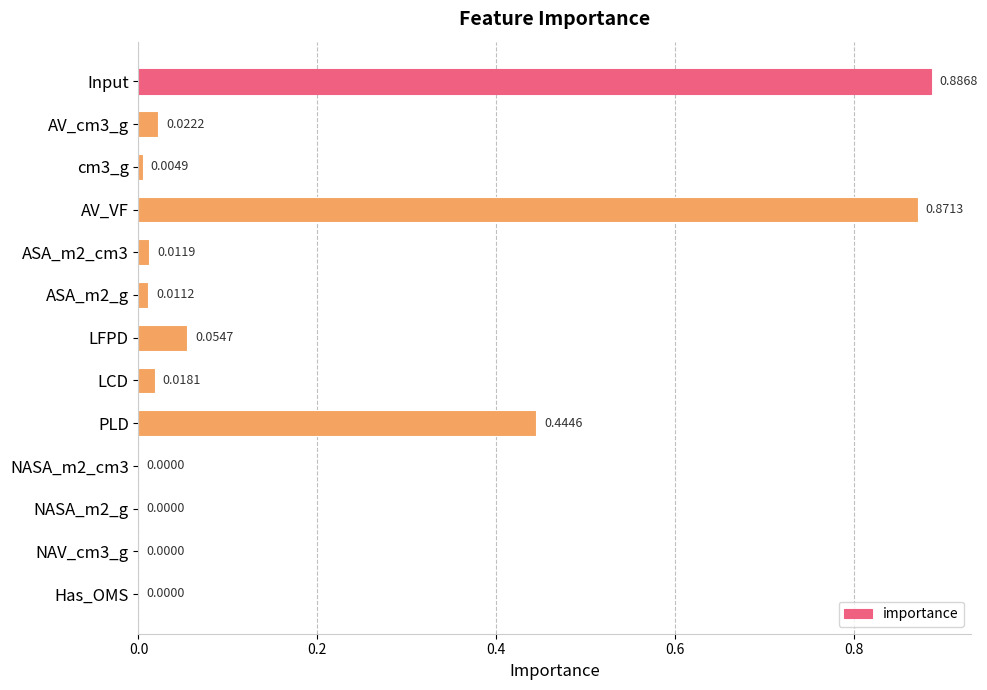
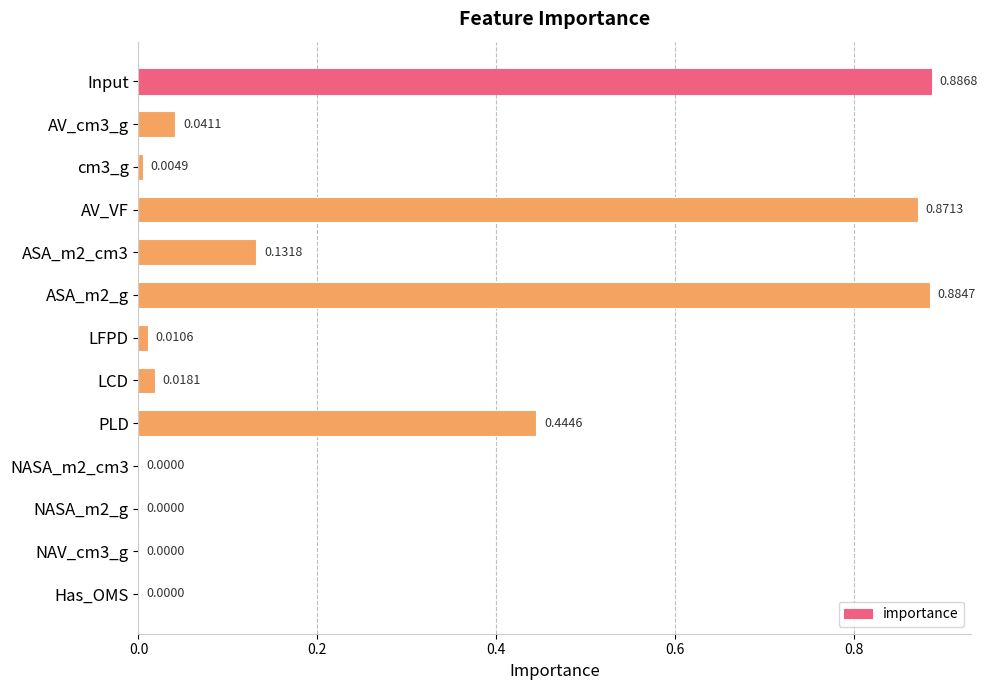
AV_cm3_g: 0.0222 -> 0.0411
ASA_m2_cm3: 0.0119 -> 0.1318
ASA_m2_g: 0.0112 -> 0.8847
LFPD: 0.0547 -> 0.0106
